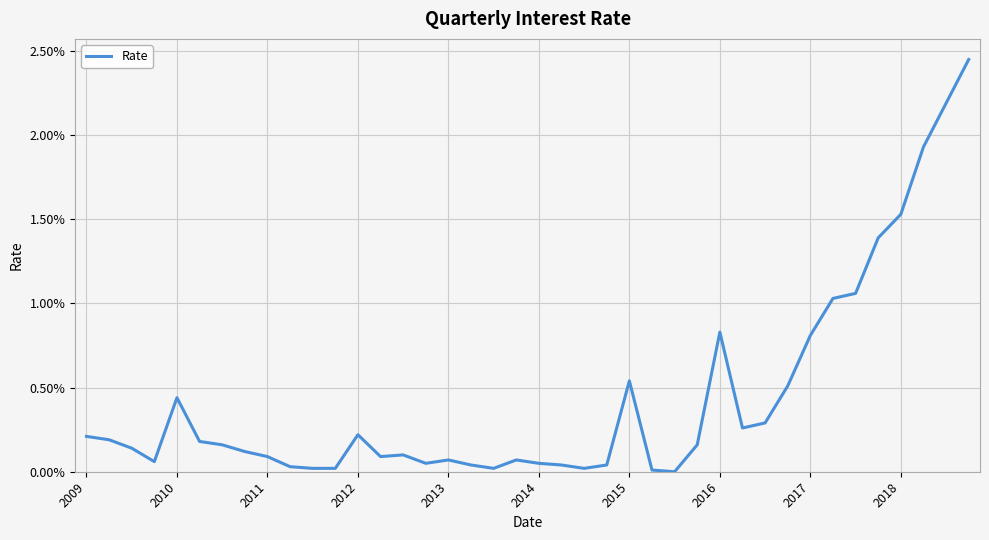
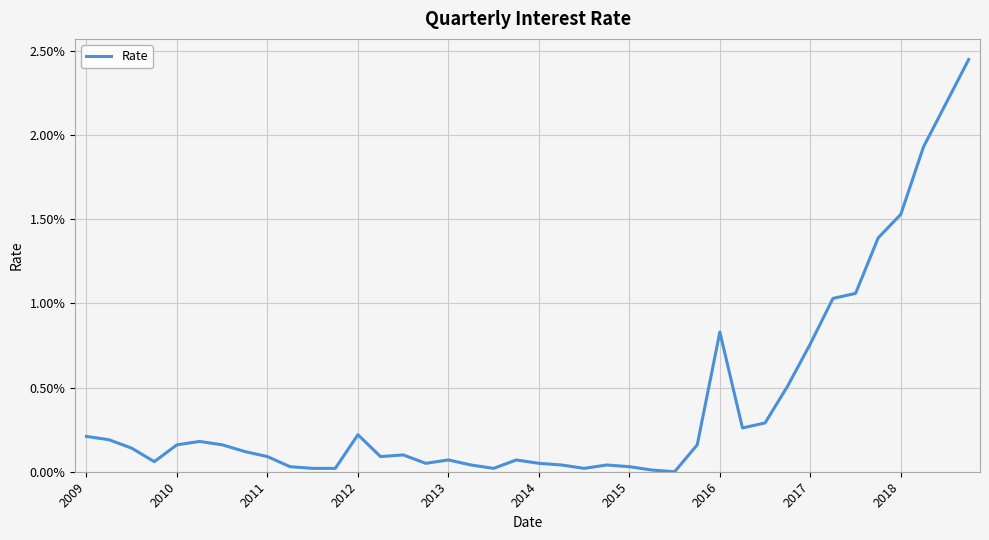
2010: 0.44% -> 0.16%
2015: 0.54% -> 0.03%
2017: 0.81% -> 0.76%
